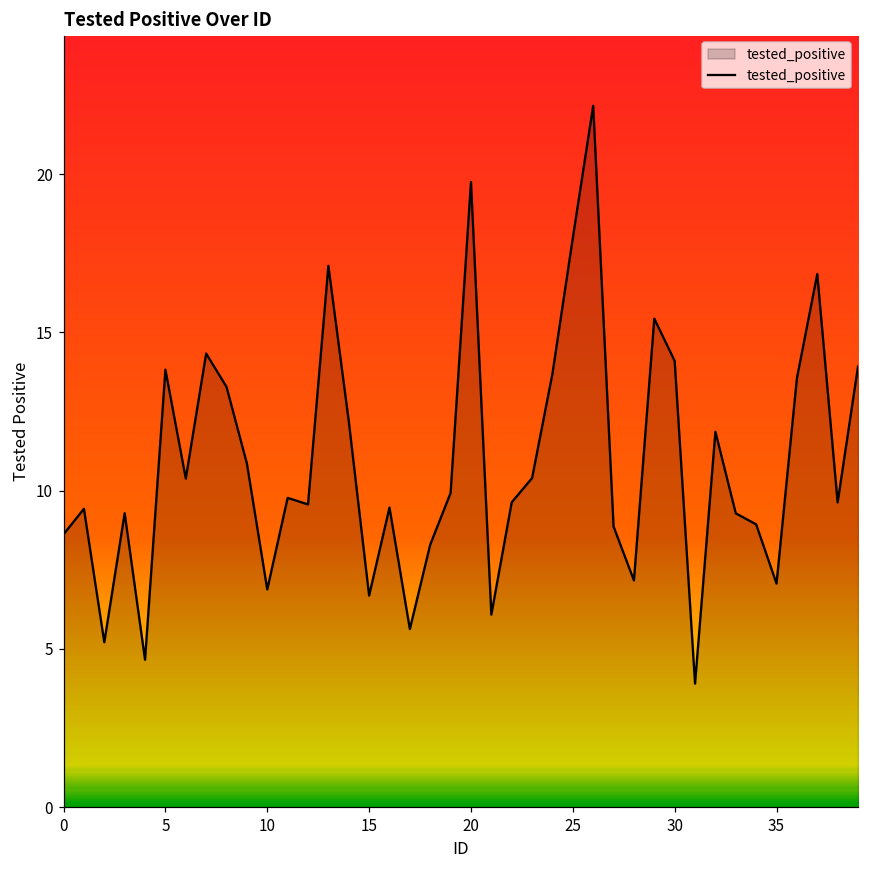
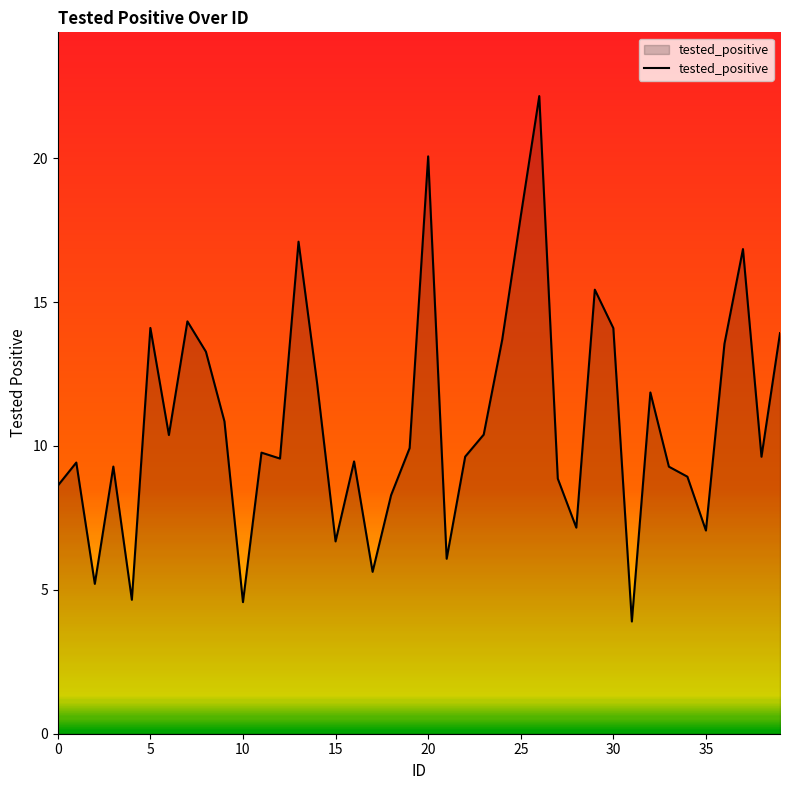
5: 13.8 -> 14.1
10: 6.9 -> 4.6
20: 19.8 -> 20.1
